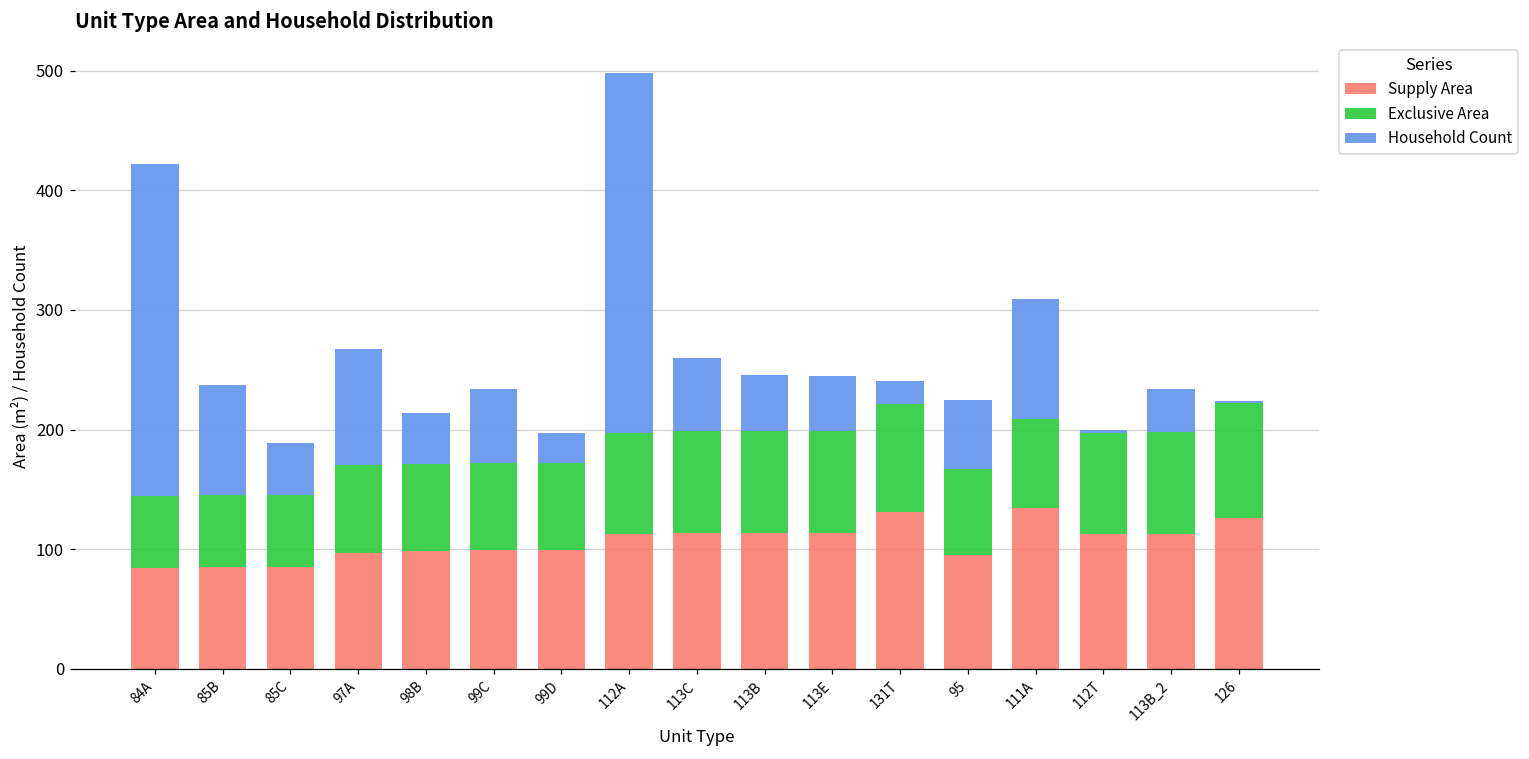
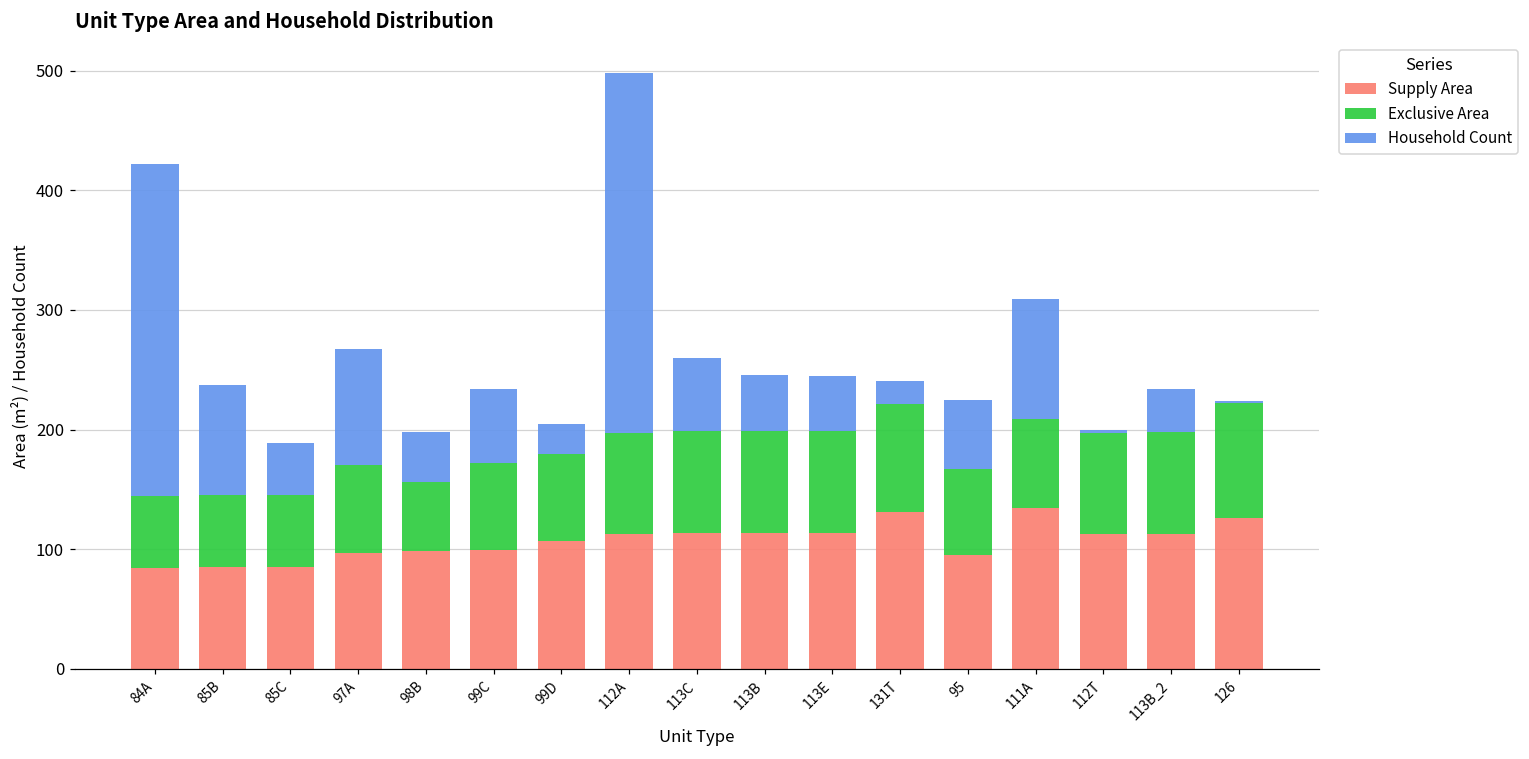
Exclusive Area, 98B: 73 -> 57
Supply Area, 99D: 99 -> 107
